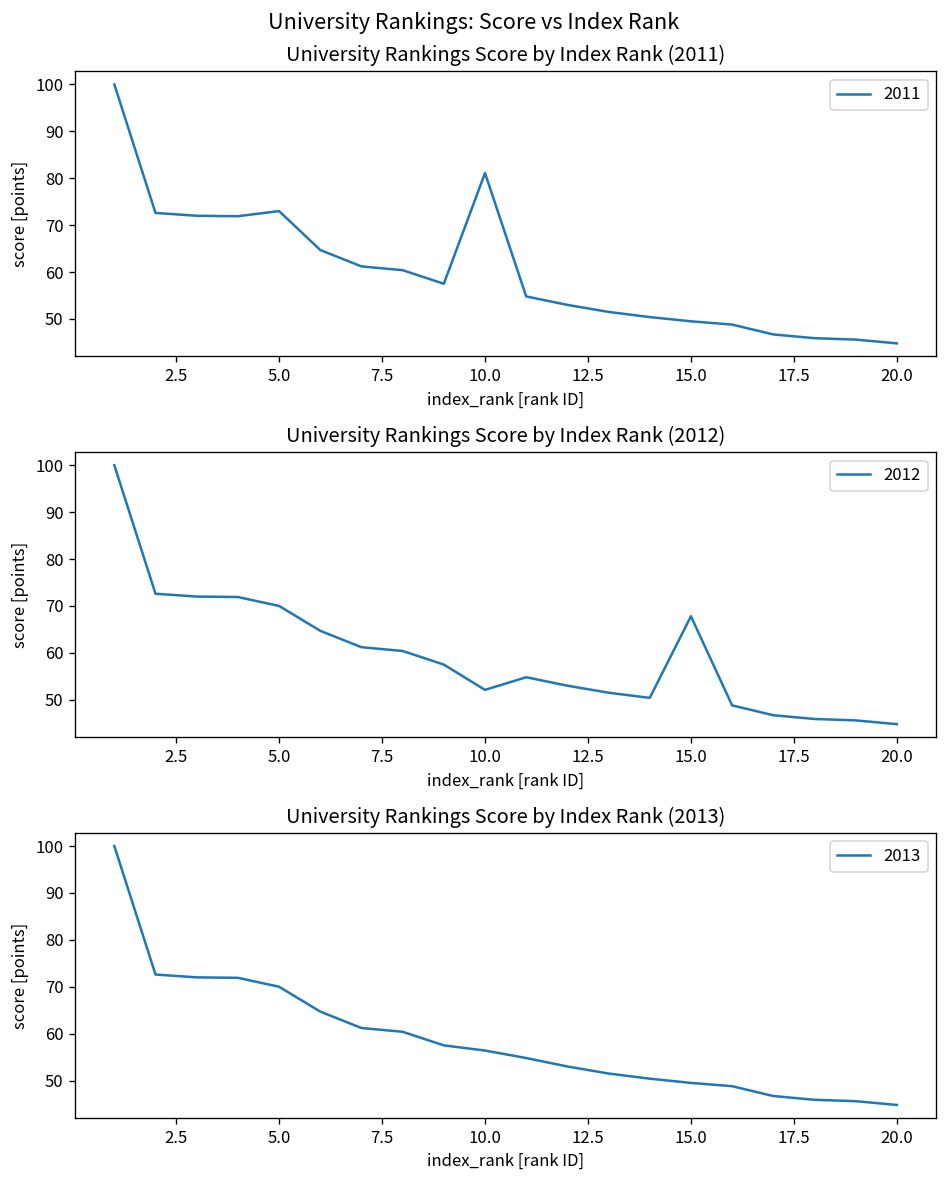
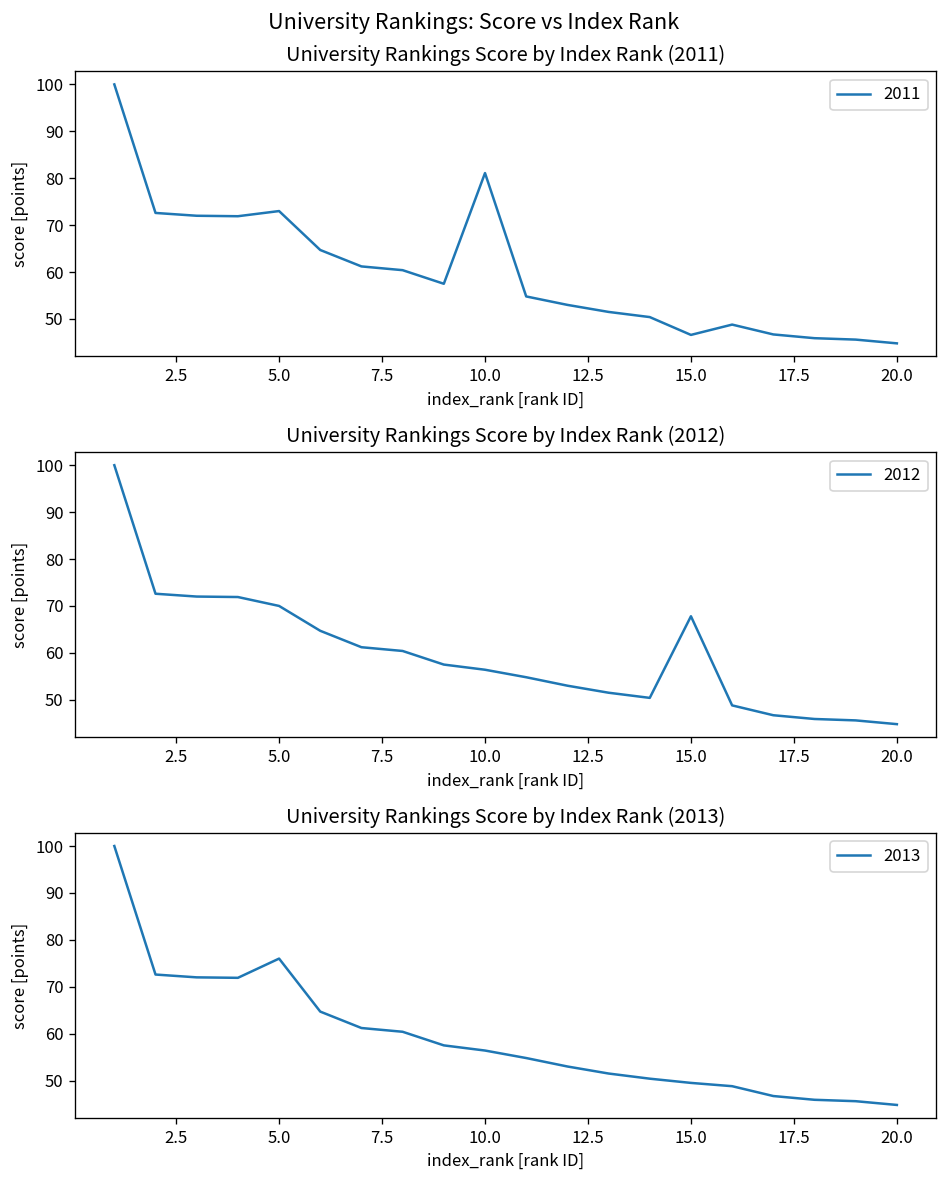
University Rankings Score by Index Rank (2011), 15.0: 50 -> 47
University Rankings Score by Index Rank (2012), 10.0: 52 -> 56
University Rankings Score by Index Rank (2013), 5.0: 70 -> 76
